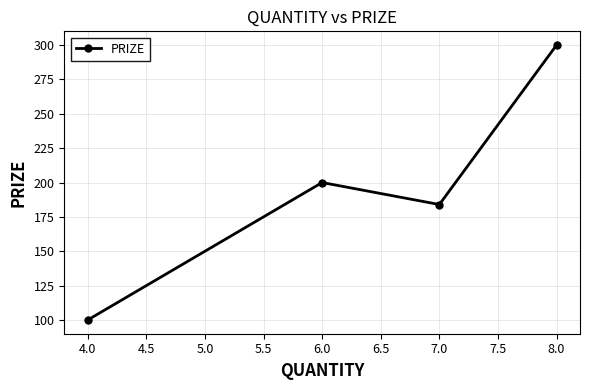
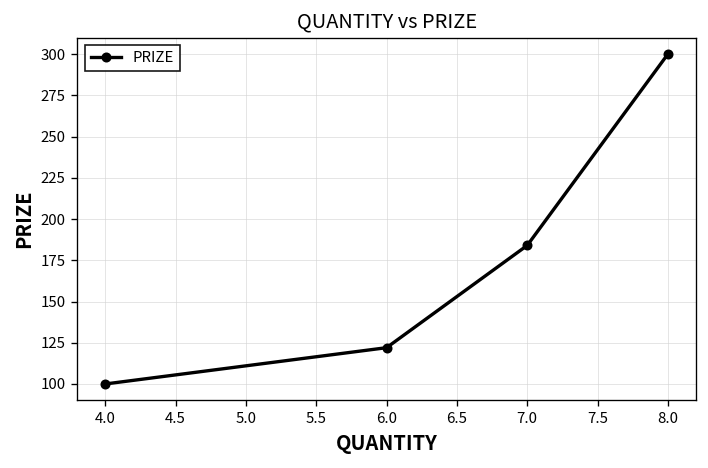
6.0: 200 -> 122
